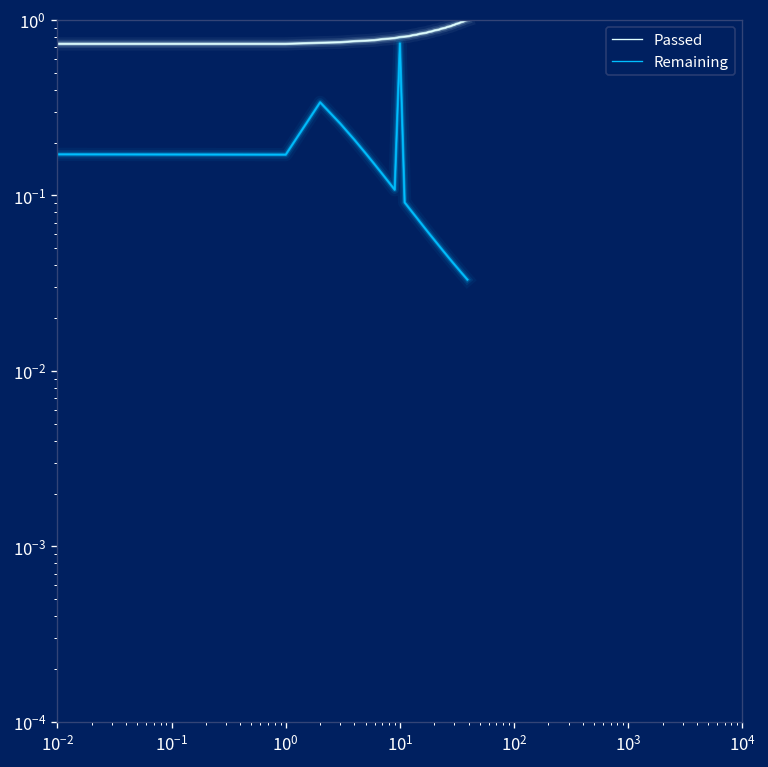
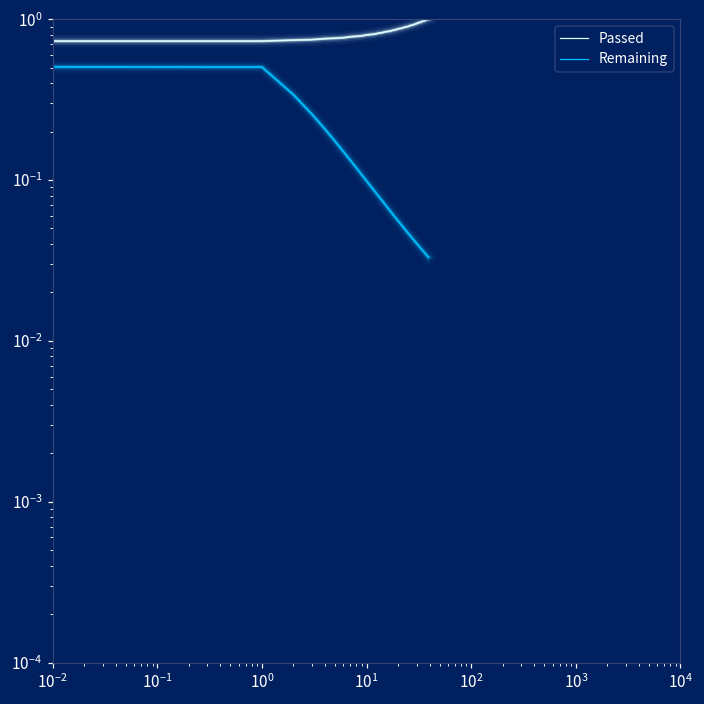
Remaining, 10^0: 0.17 -> 0.50
Remaining, 10^1: 0.7 -> 0.10
